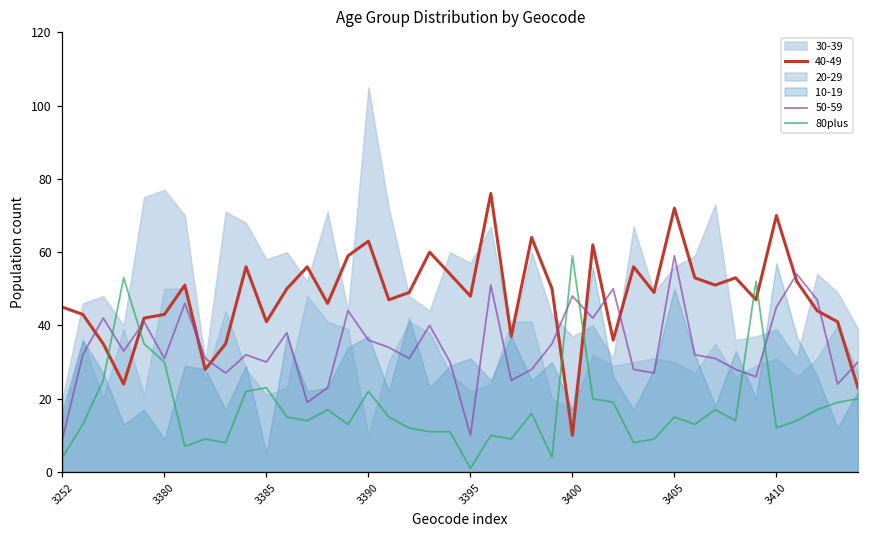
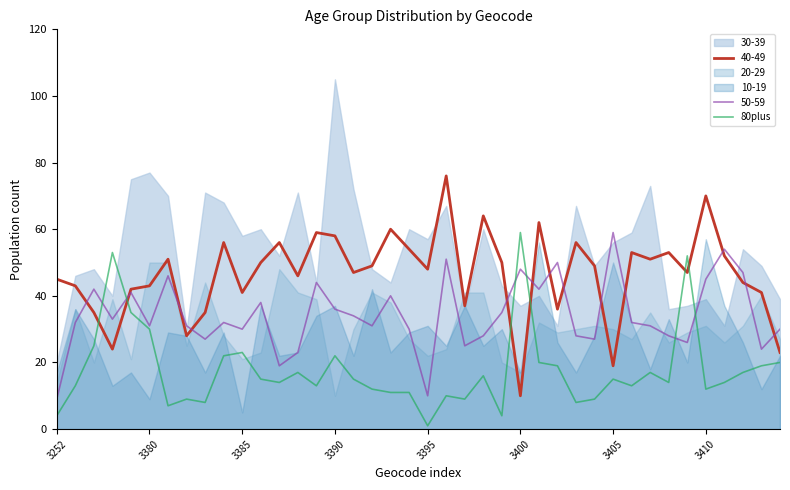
40-49, 3390: 63 -> 58
40-49, 3405: 72 -> 19
